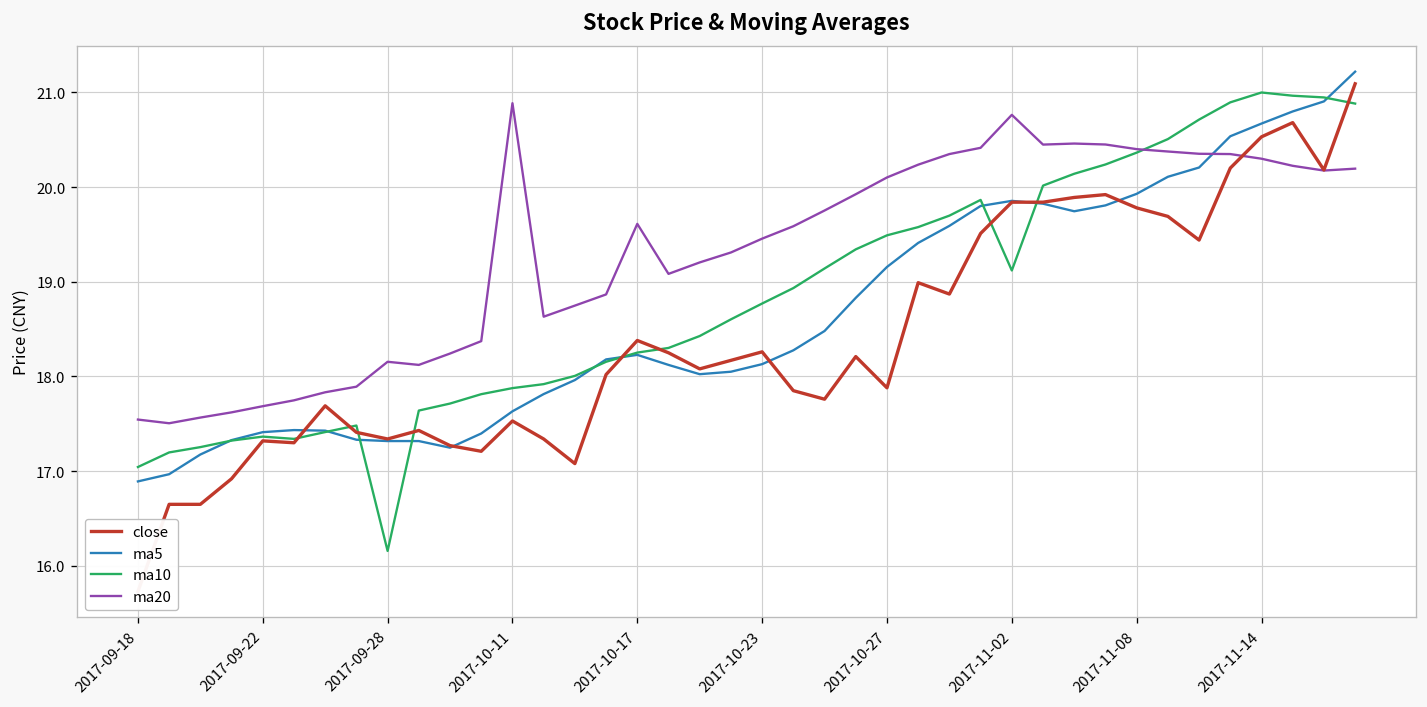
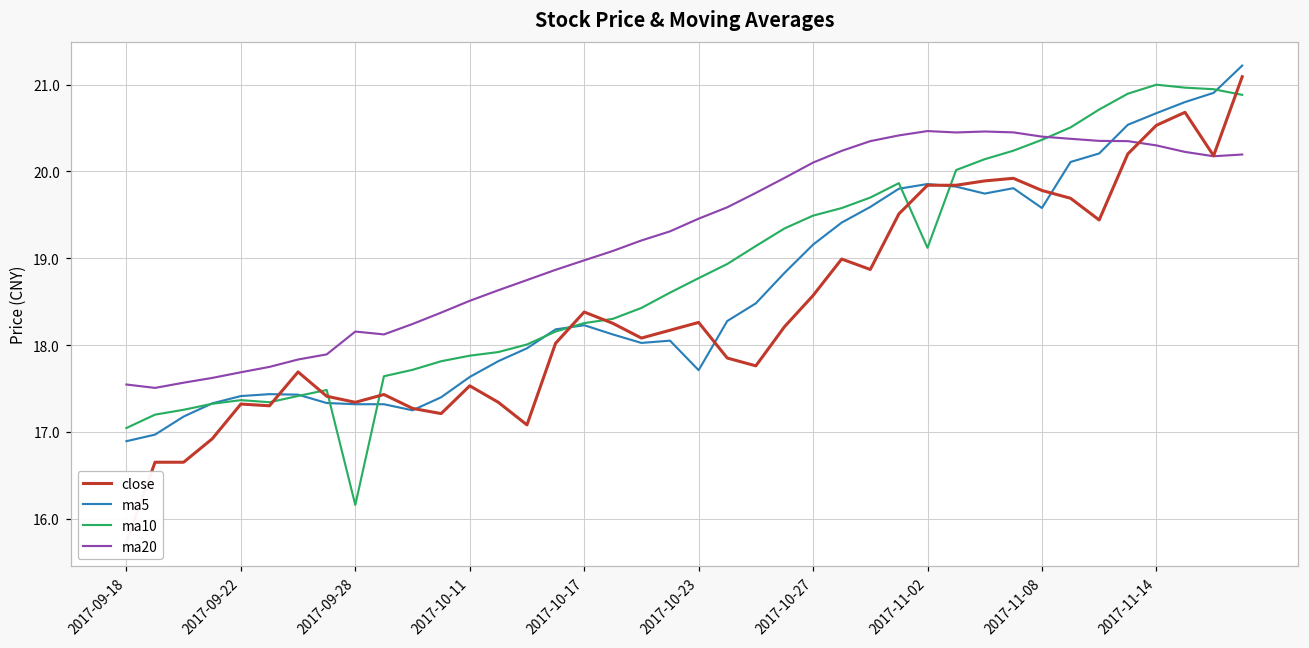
ma20, 2017-10-11: 20.9 -> 18.5
ma20, 2017-10-17: 19.6 -> 19.0
ma5, 2017-10-23: 18.1 -> 17.7
close, 2017-10-27: 17.9 -> 18.6
ma20, 2017-11-02: 20.8 -> 20.5
ma5, 2017-11-08: 19.9 -> 19.6
